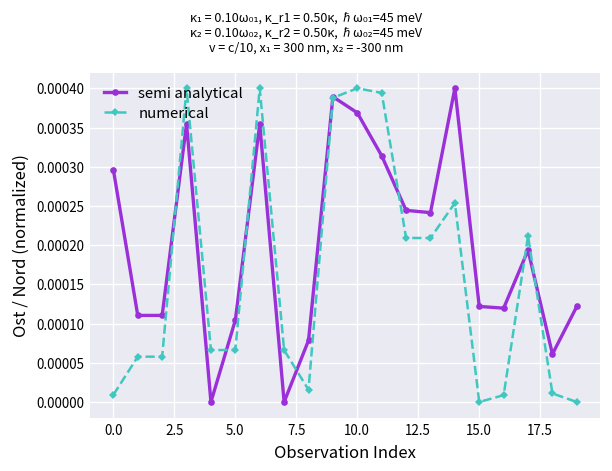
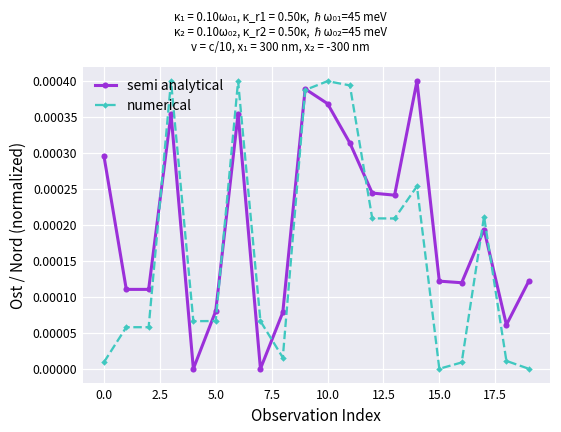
semi analytical, 5.0: 0.00010 -> 0.00008
